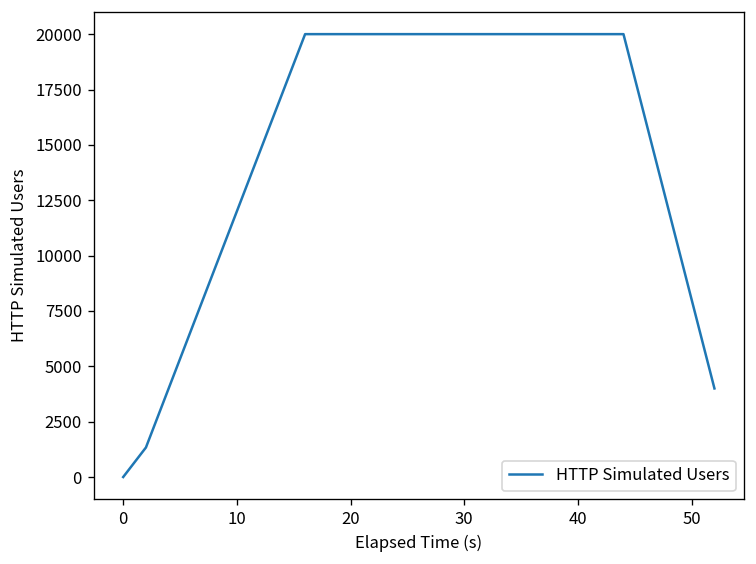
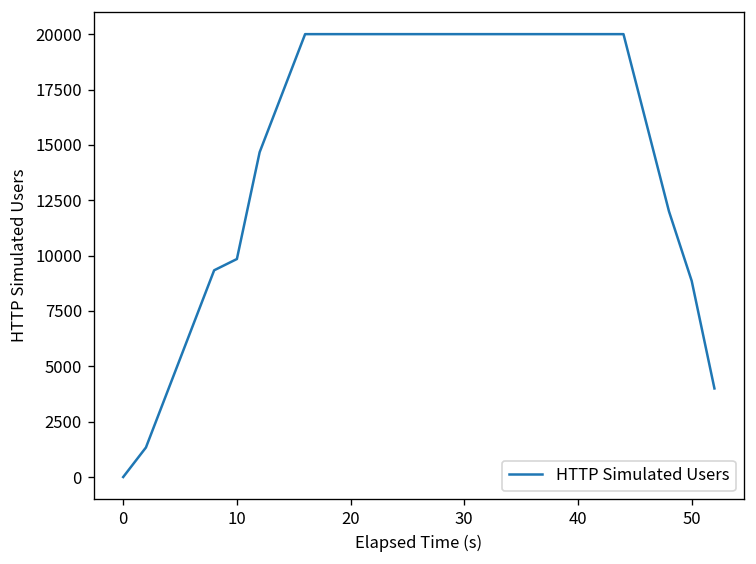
10: 12000 -> 9800
50: 8000 -> 8900
